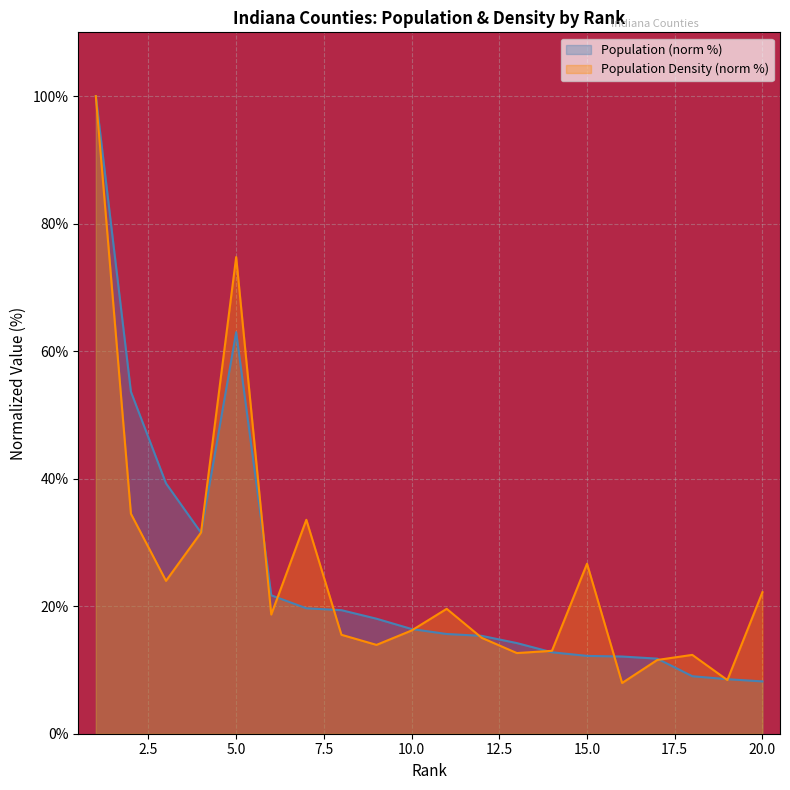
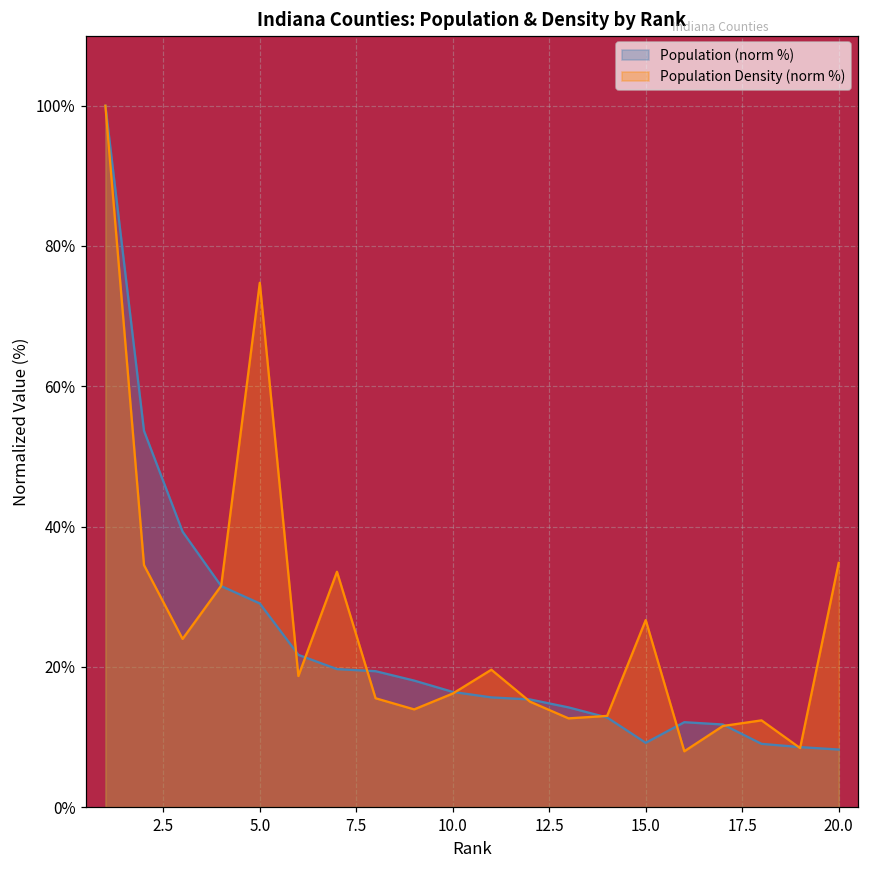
Population (norm %), 5.0: 63% -> 29%
Population (norm %), 15.0: 12% -> 9%
Population Density (norm %), 20.0: 22% -> 35%
